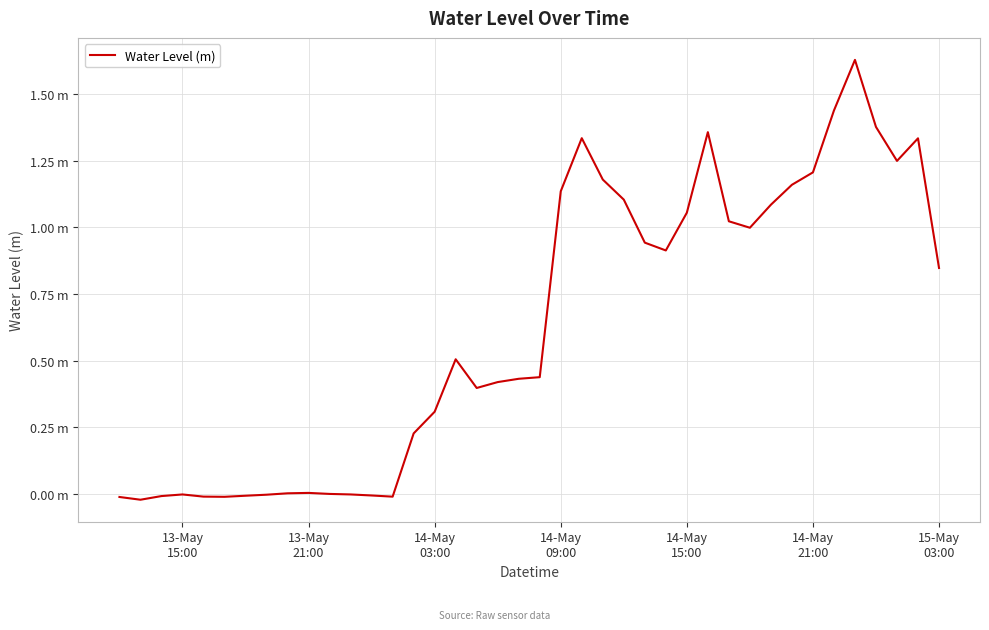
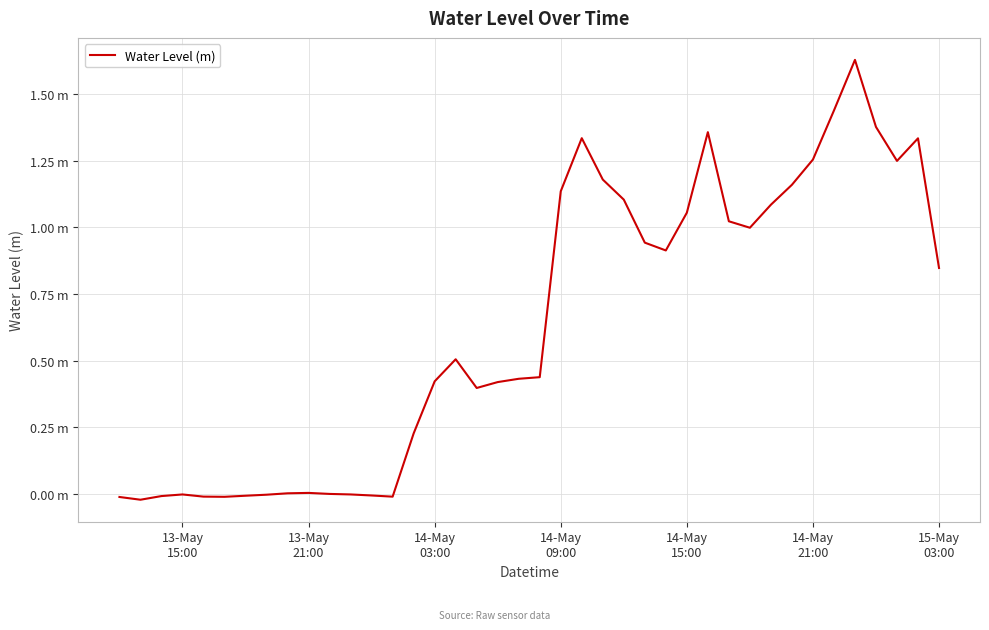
14-May 03:00: 0.31 m -> 0.42 m
14-May 21:00: 1.21 m -> 1.25 m
